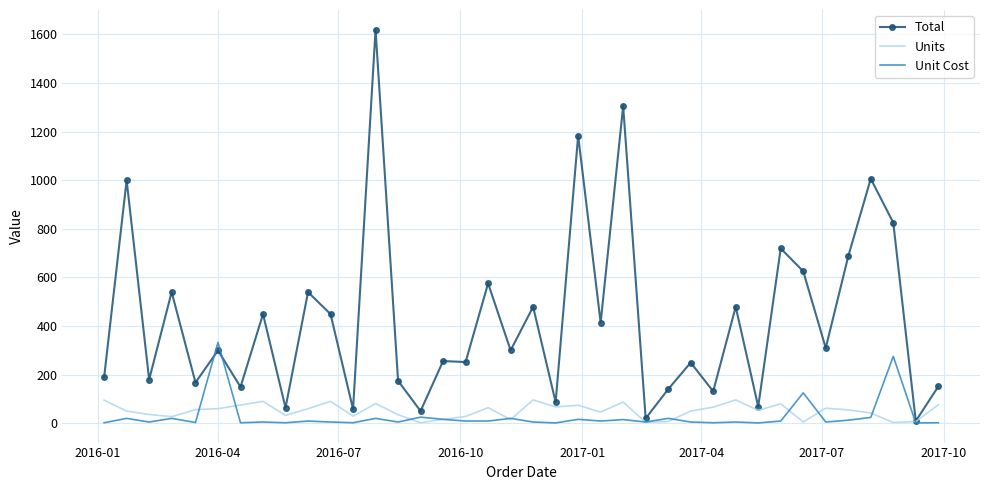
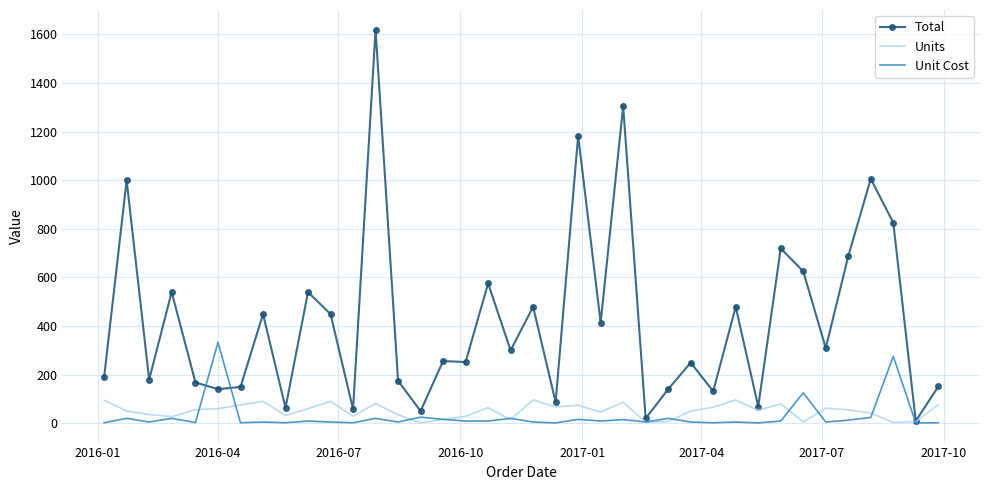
Total, 2016-04: 300 -> 140
